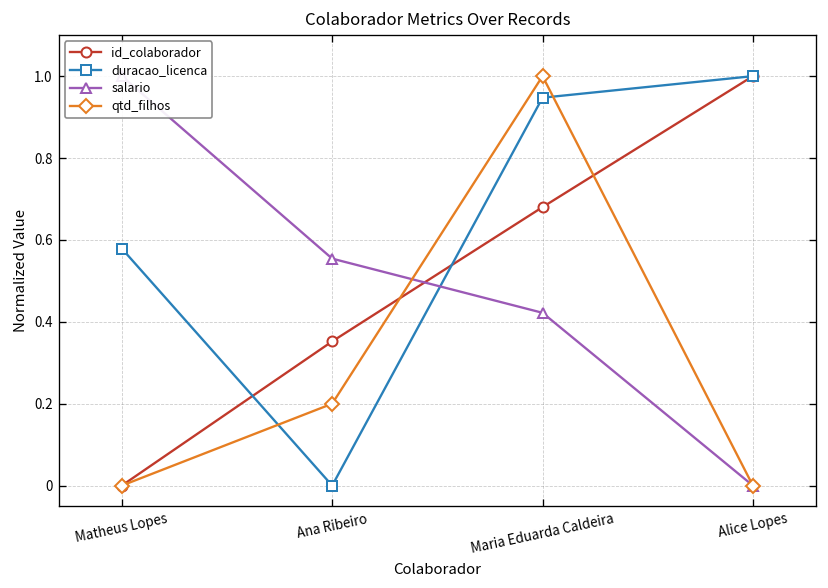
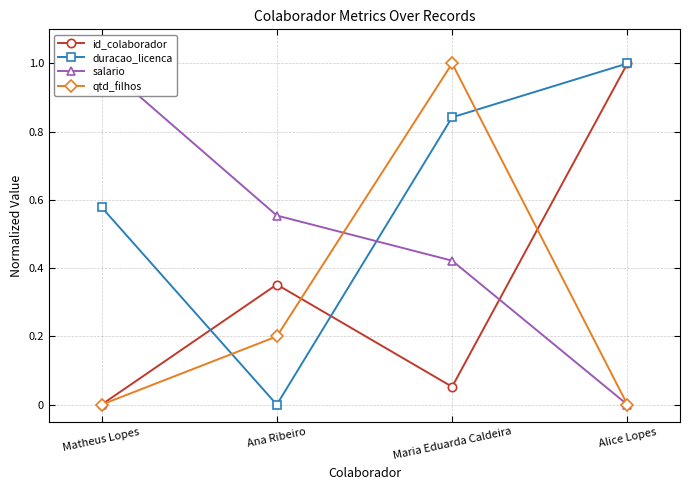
id_colaborador, Maria Eduarda Caldeira: 0.68 -> 0.05
duracao_licenca, Maria Eduarda Caldeira: 0.95 -> 0.84
